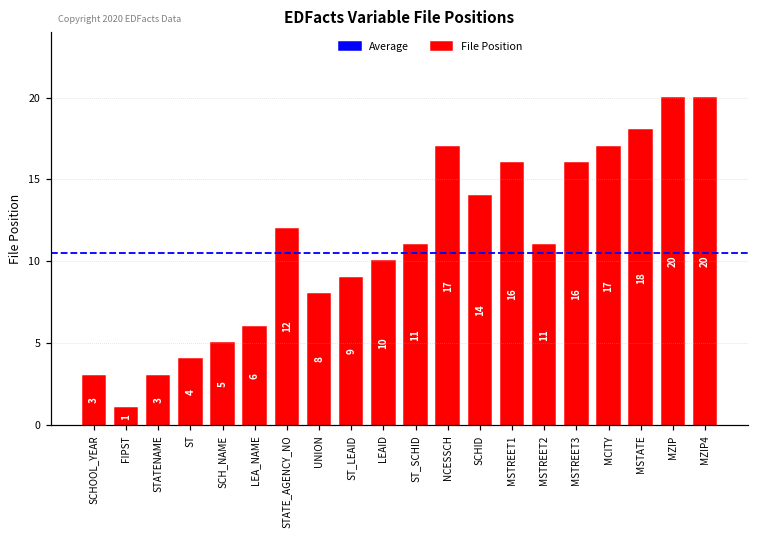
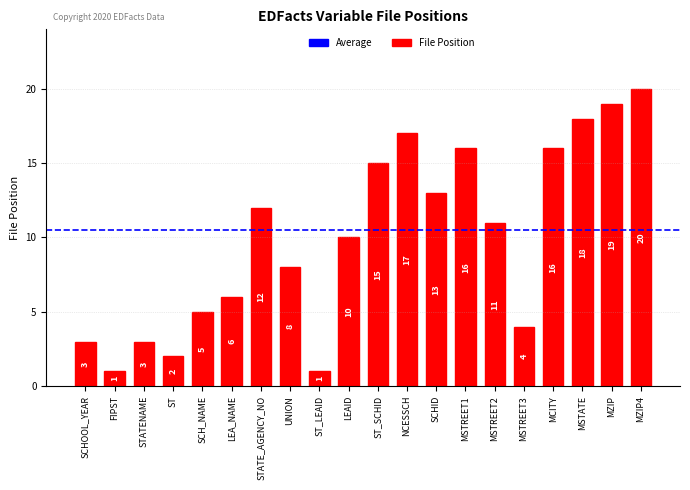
ST: 4 -> 2
ST_LEAID: 9 -> 1
ST_SCHID: 11 -> 15
SCHID: 14 -> 13
MSTREET3: 16 -> 4
MCITY: 17 -> 16
MZIP: 20 -> 19
